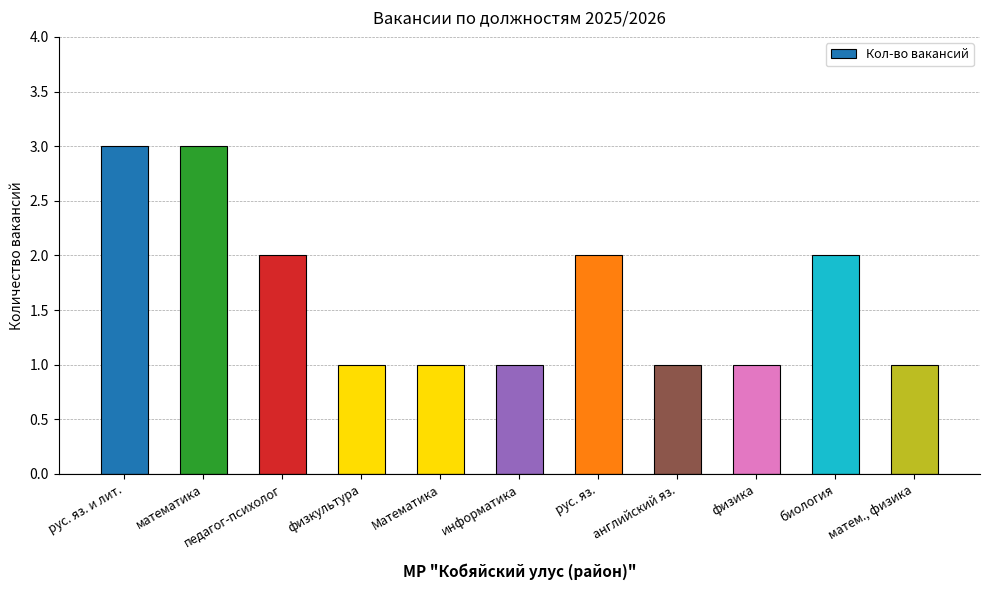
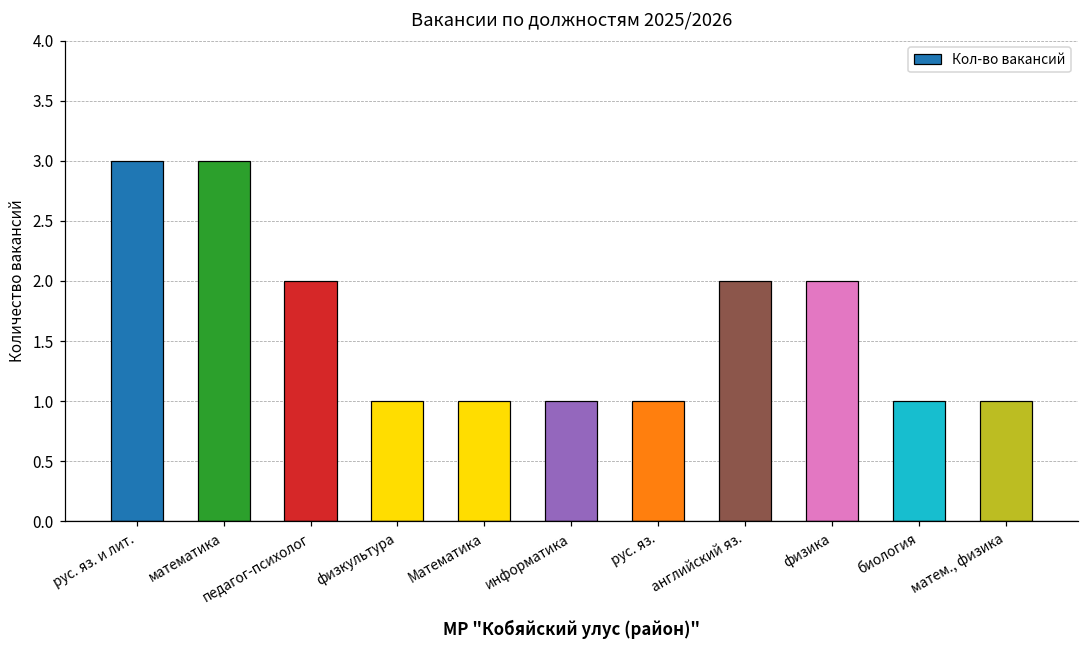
рус. яз.: 2 -> 1
английский яз.: 1 -> 2
физика: 1 -> 2
биология: 2 -> 1
